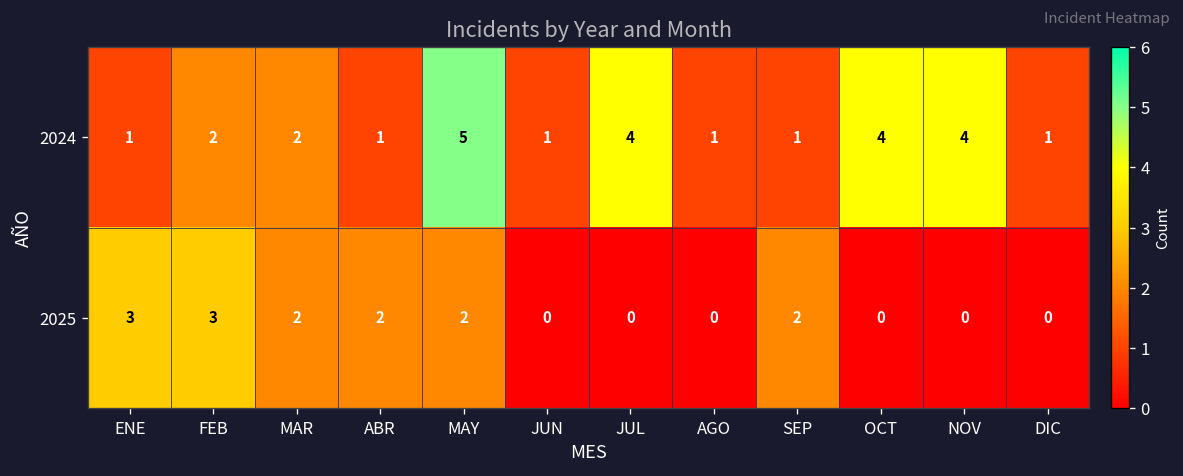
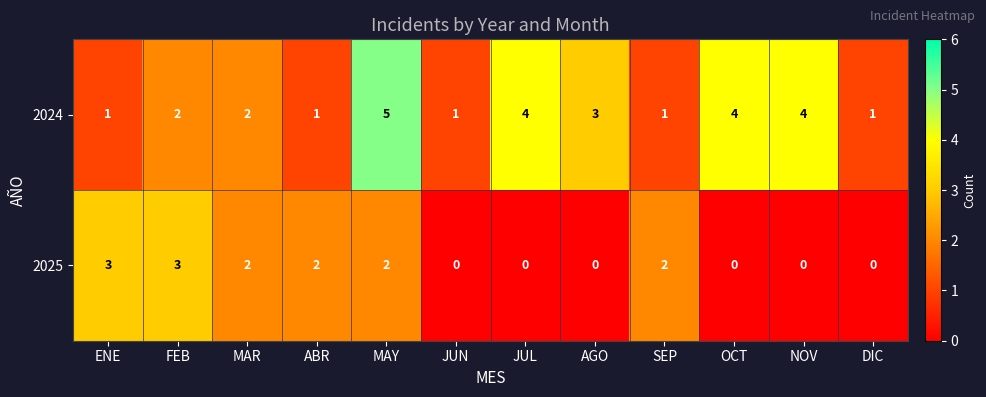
2024, AGO: 1 -> 3
